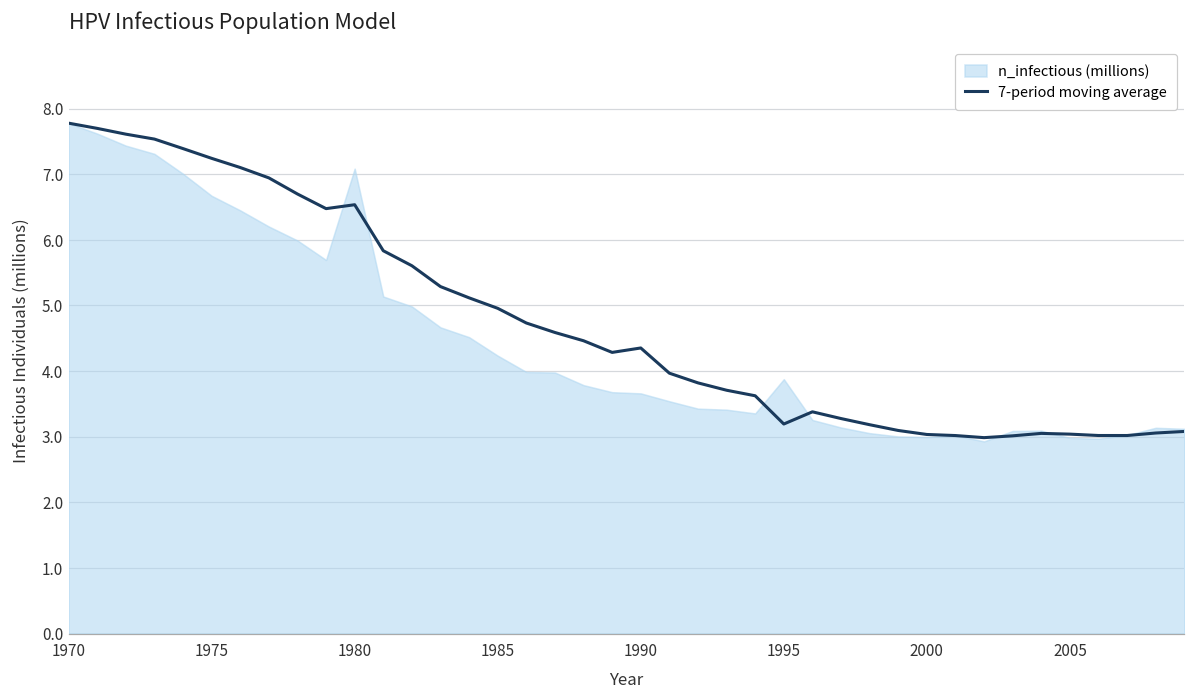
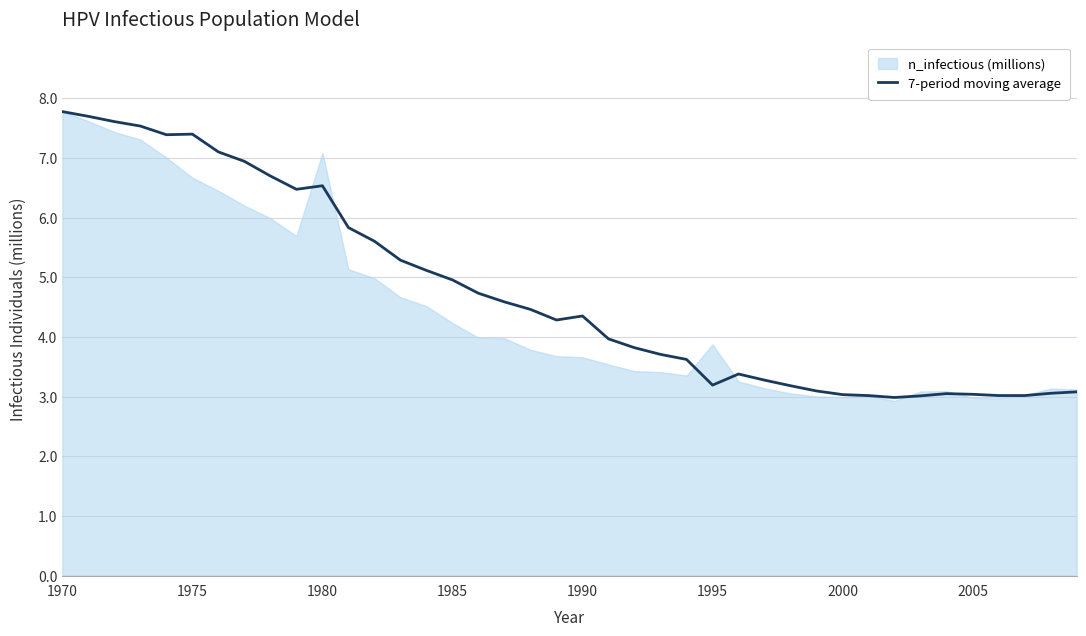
7-period moving average, 1975: 7.2 -> 7.4
